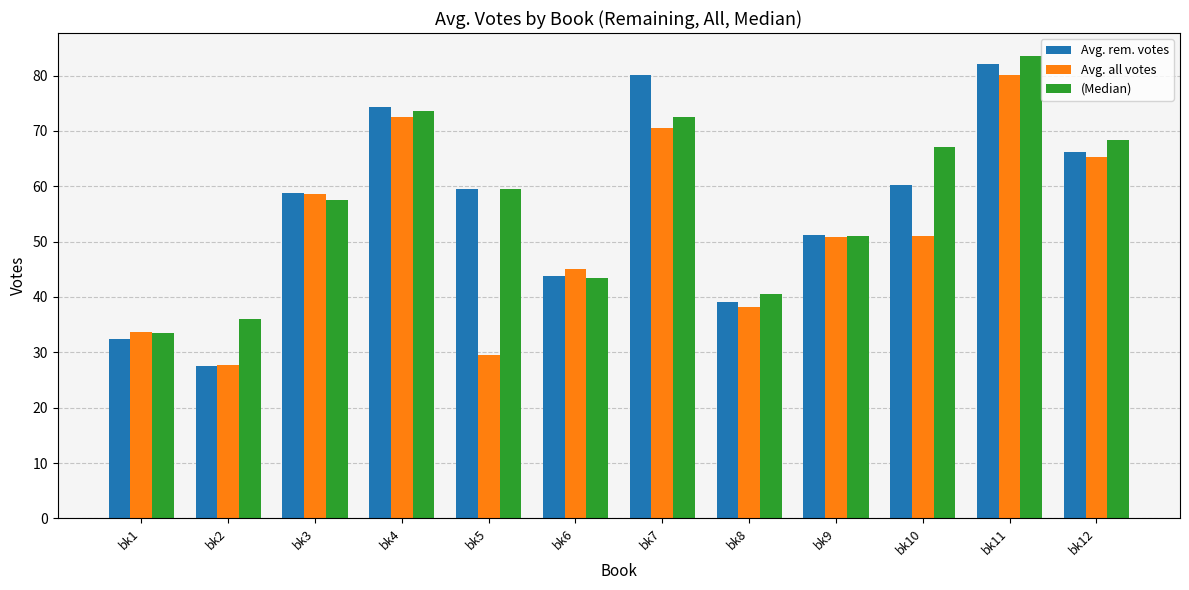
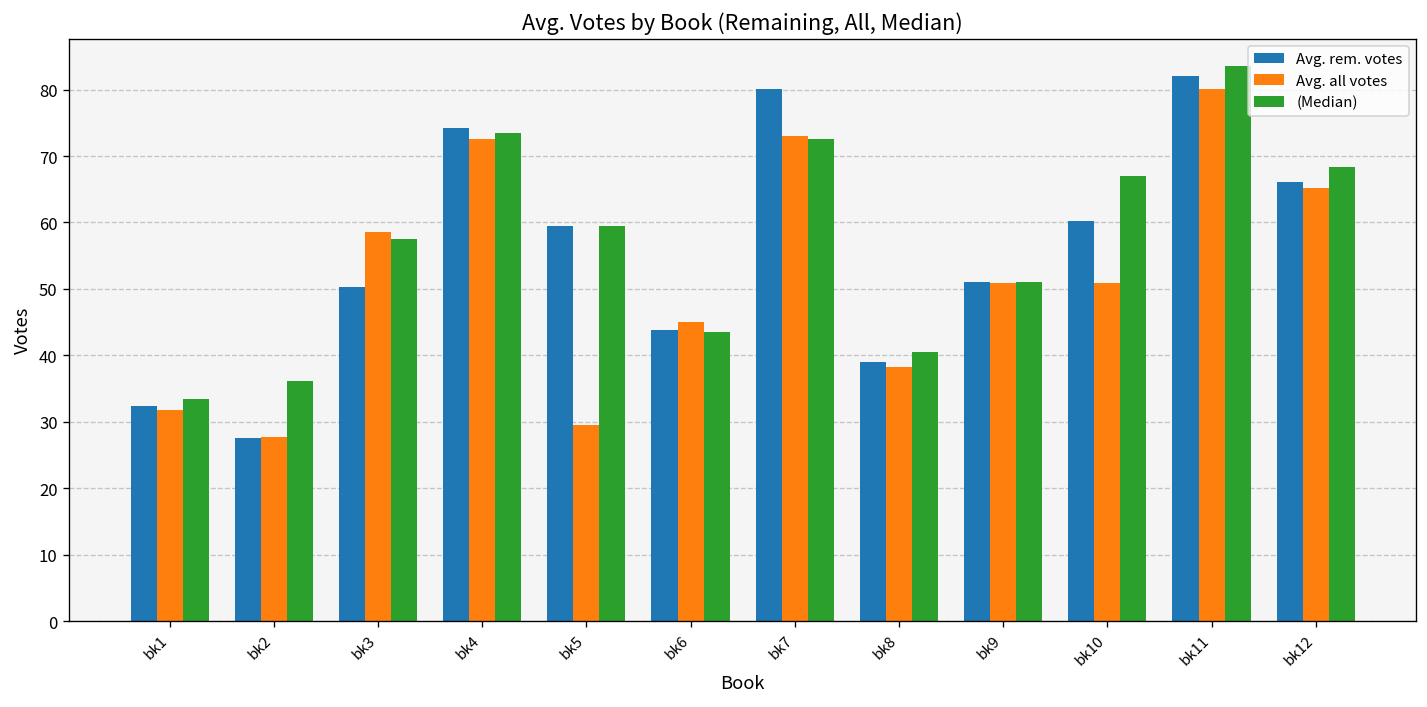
Avg. all votes, bk1: 34 -> 32
Avg. rem. votes, bk3: 59 -> 50
Avg. all votes, bk7: 71 -> 73
